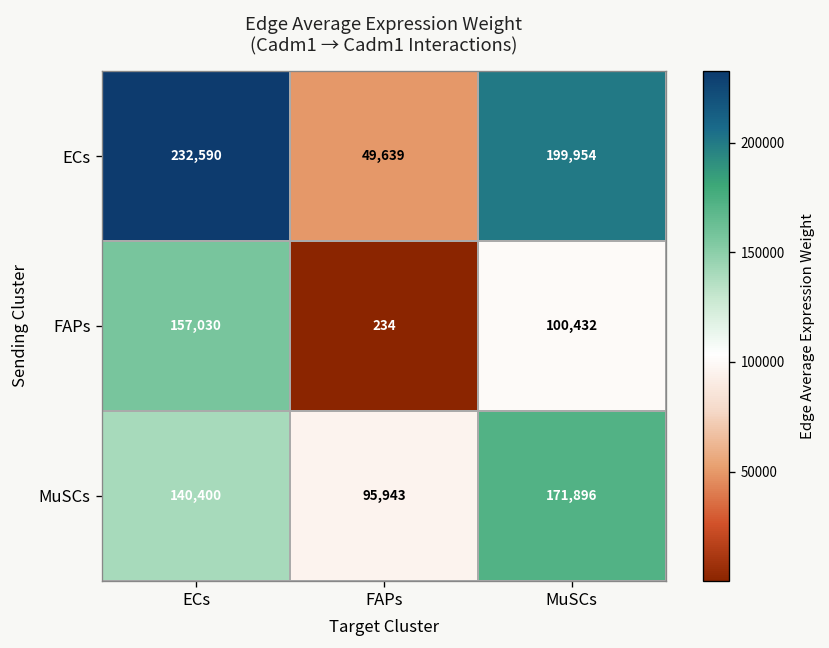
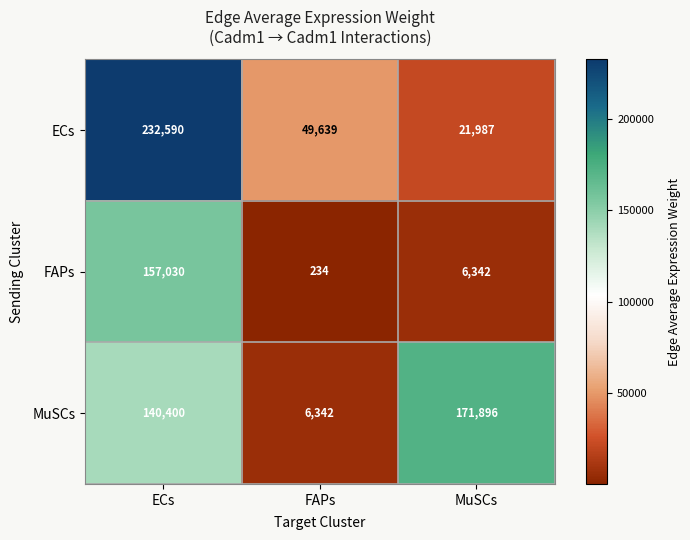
ECs, MuSCs: 199,954 -> 21,987
FAPs, MuSCs: 100,432 -> 6,342
MuSCs, FAPs: 95,943 -> 6,342
